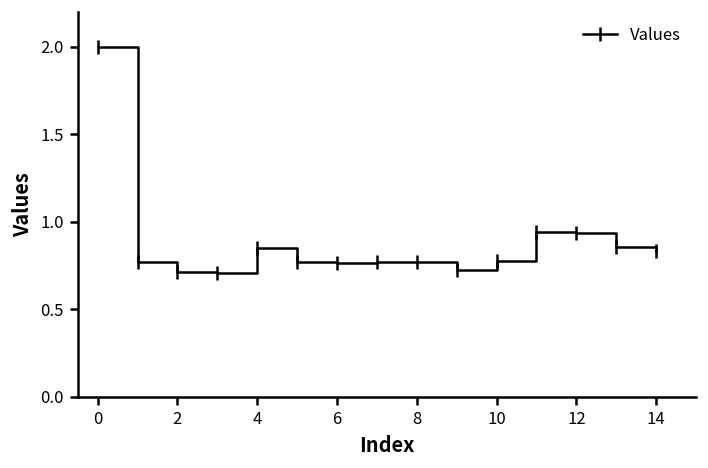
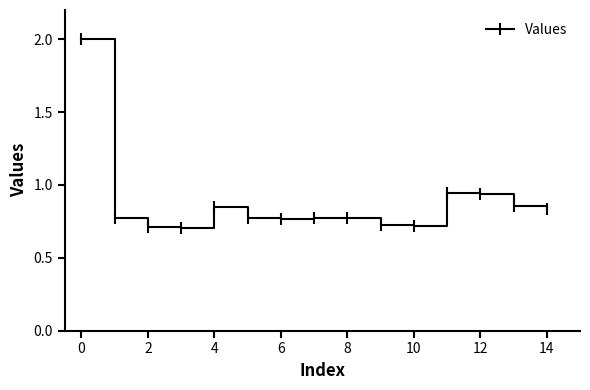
10: 0.77 -> 0.72
